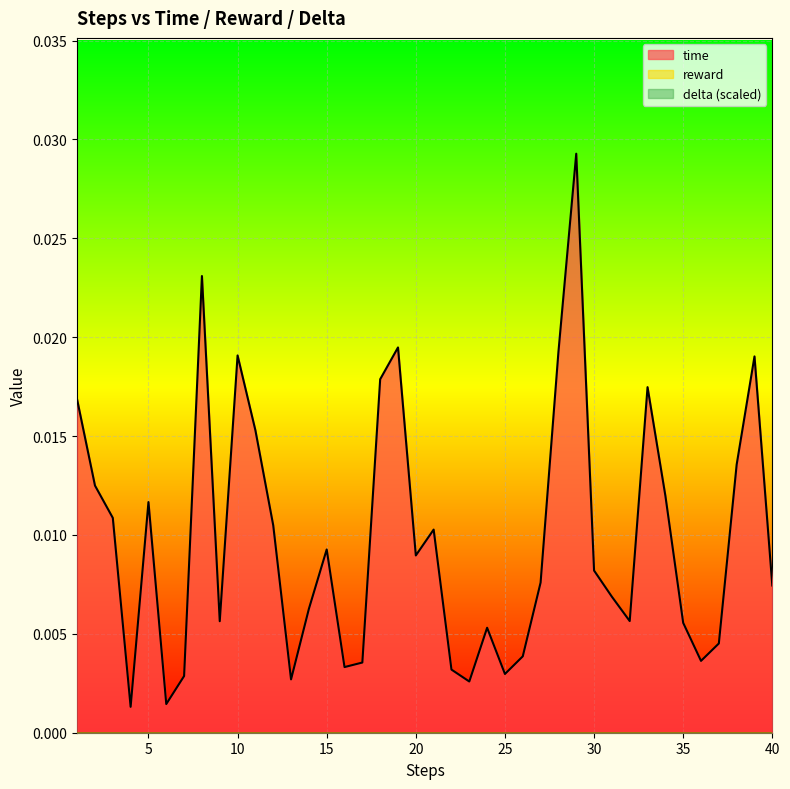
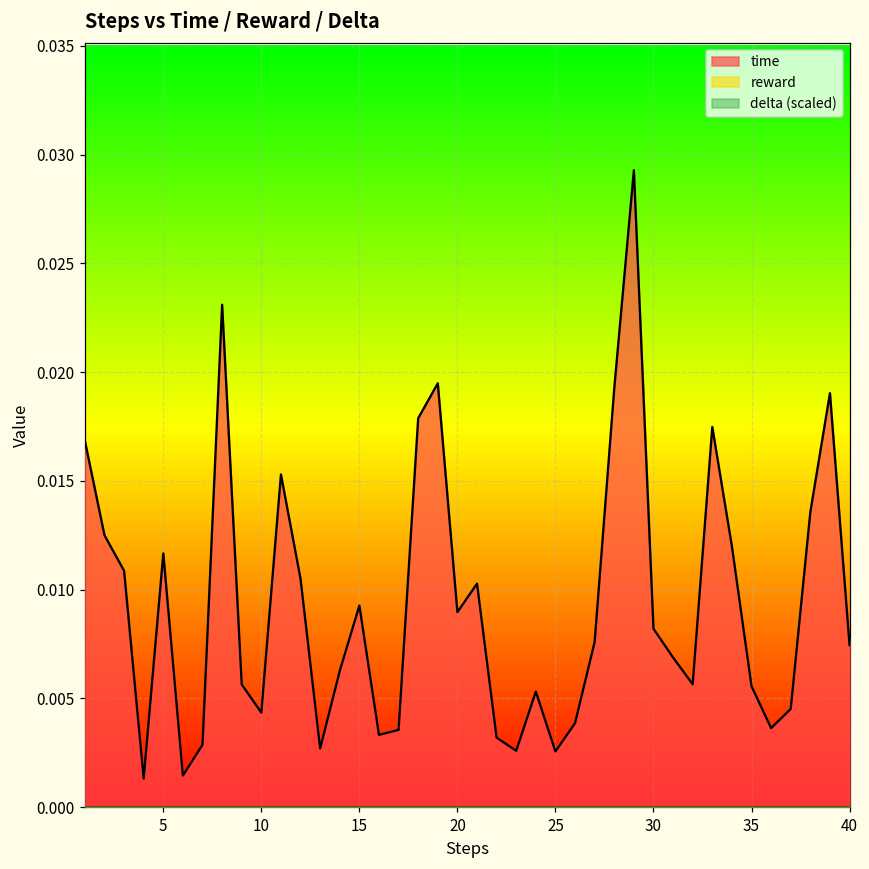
time, 10: 0.0191 -> 0.0043
time, 25: 0.0030 -> 0.0026
